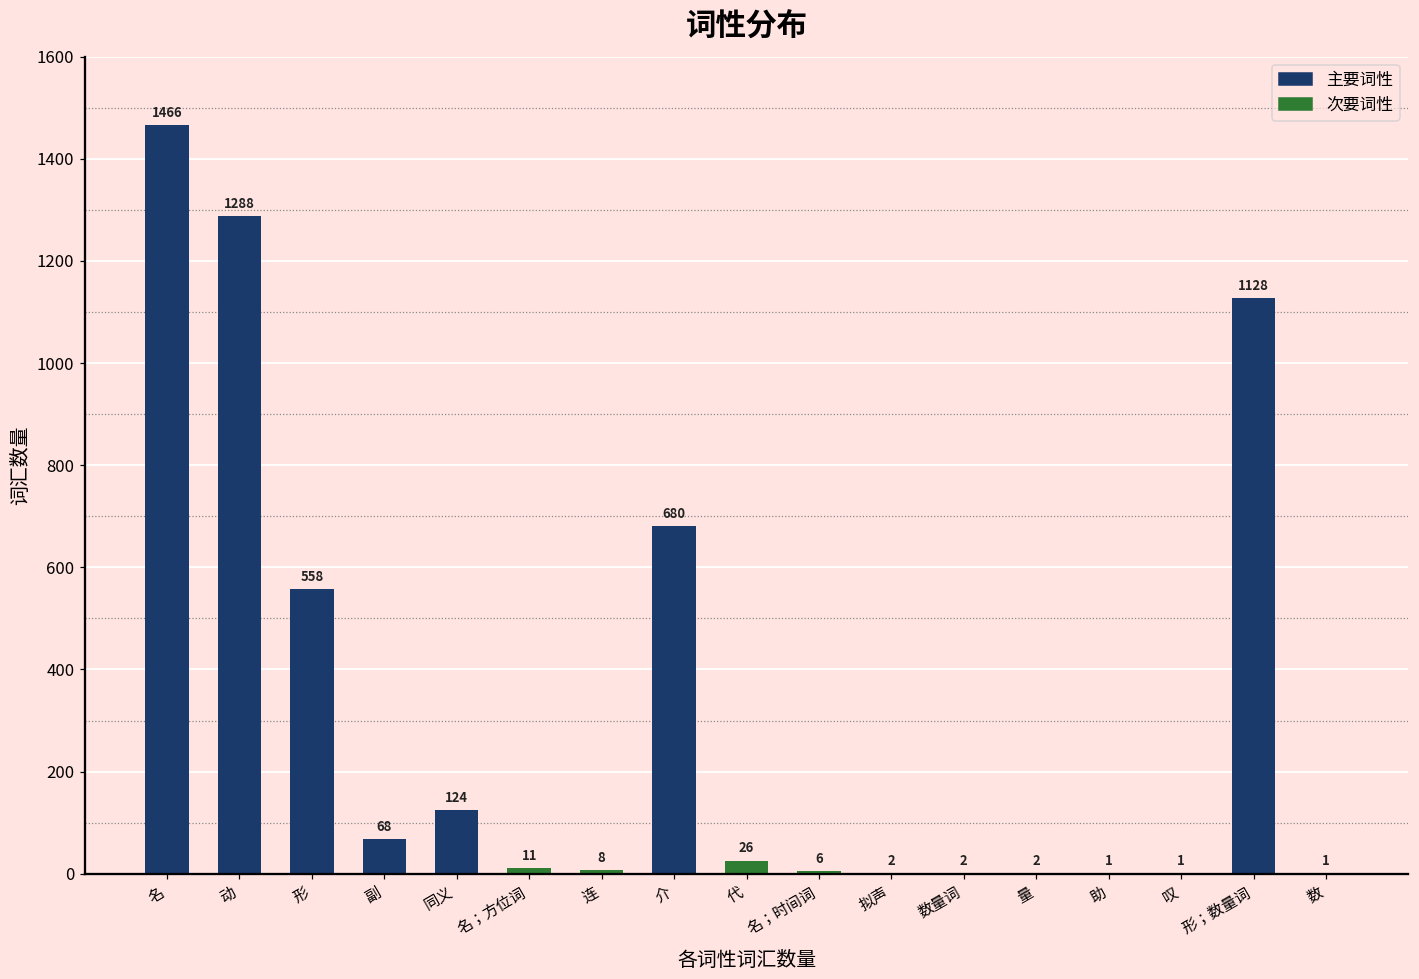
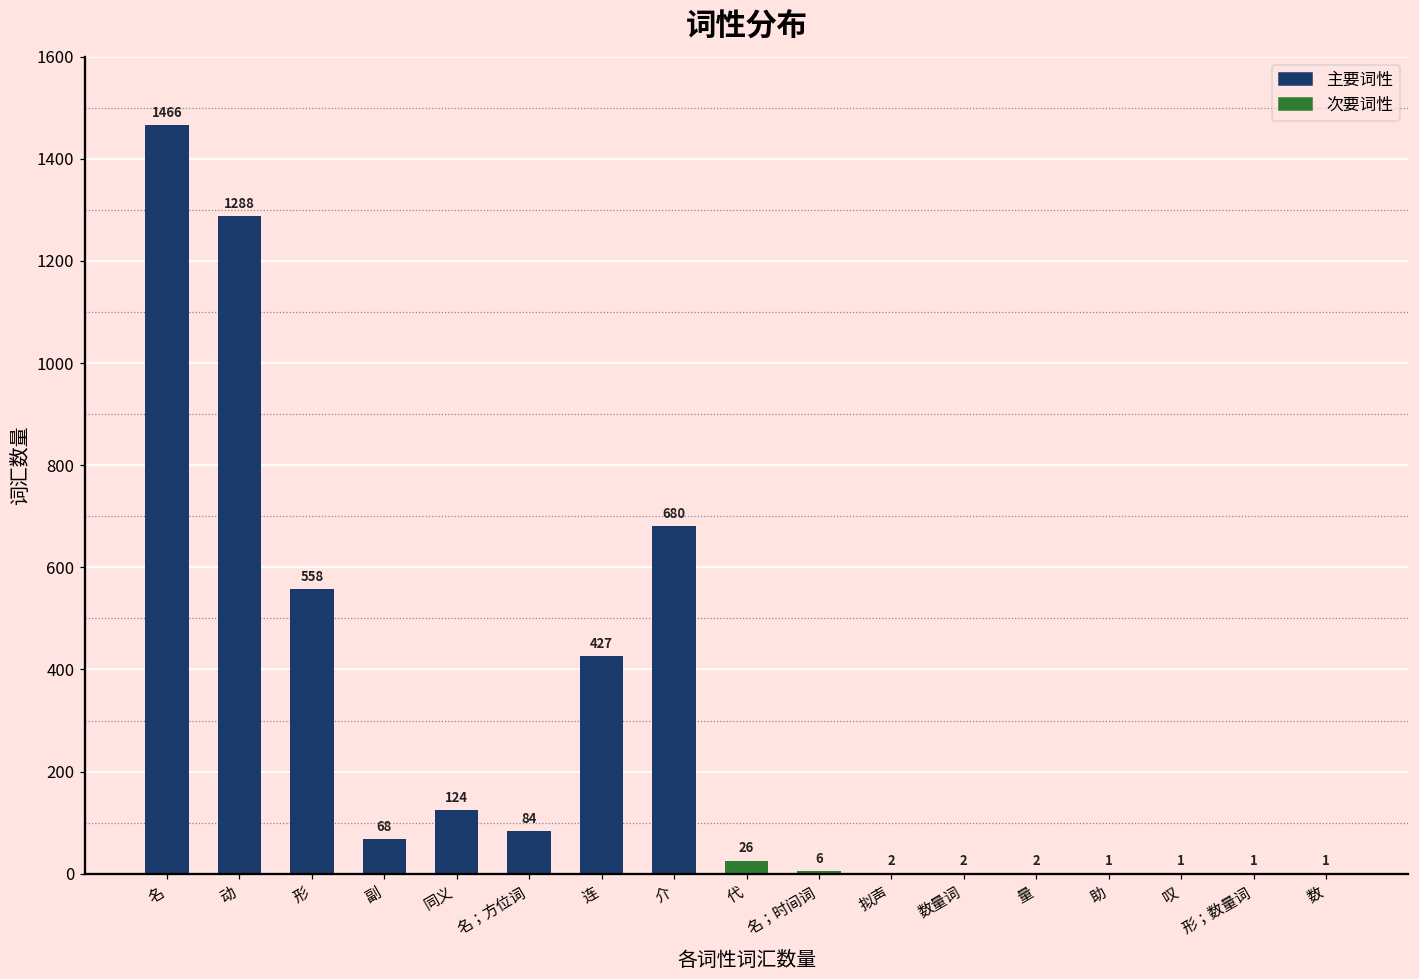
名；方位词: 11 -> 84
连: 8 -> 427
形；数量词: 1128 -> 1
